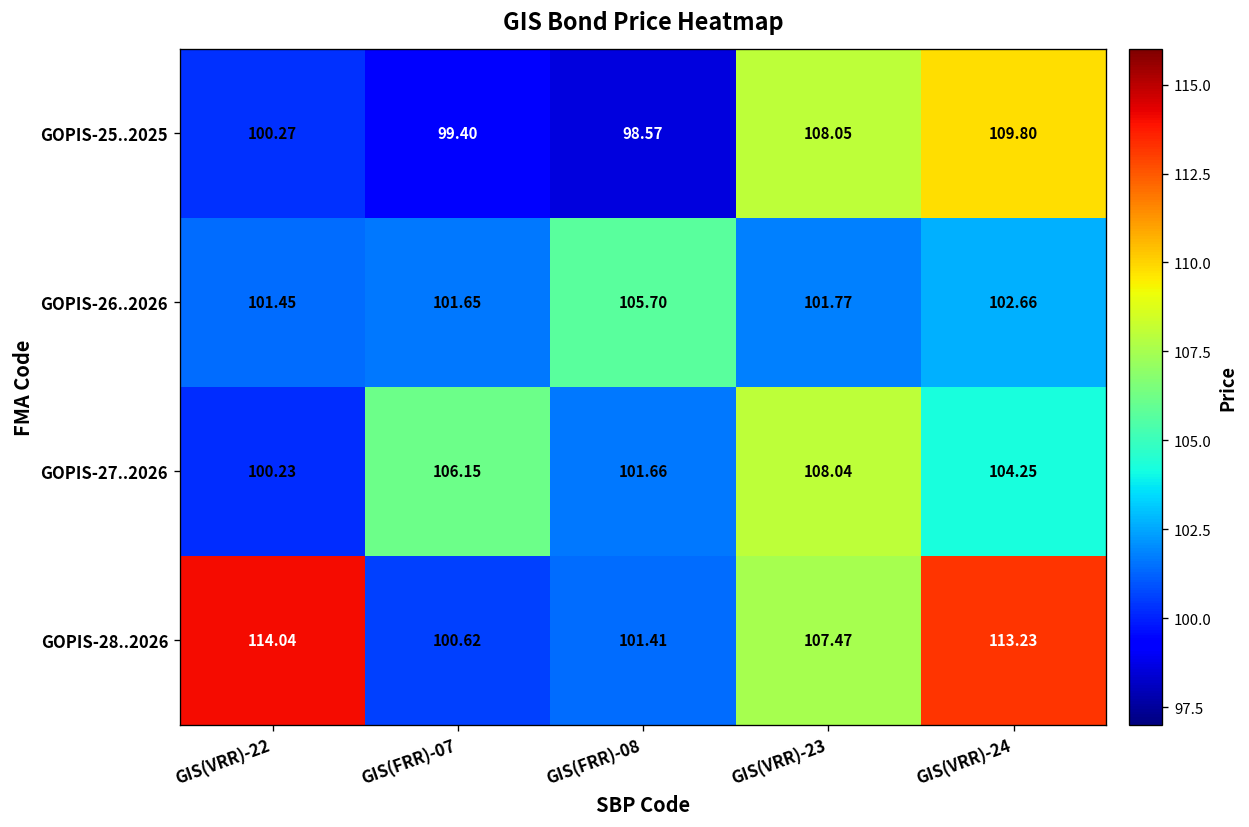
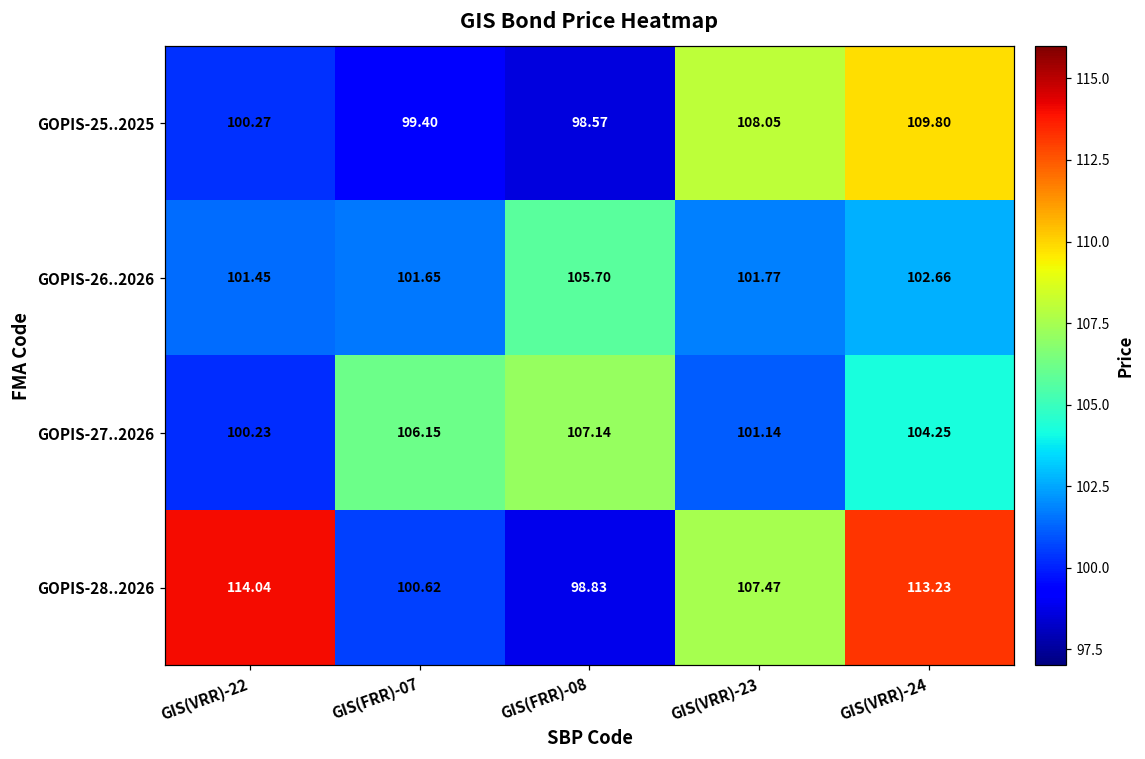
GOPIS-27..2026, GIS(FRR)-08: 101.66 -> 107.14
GOPIS-27..2026, GIS(VRR)-23: 108.04 -> 101.14
GOPIS-28..2026, GIS(FRR)-08: 101.41 -> 98.83
